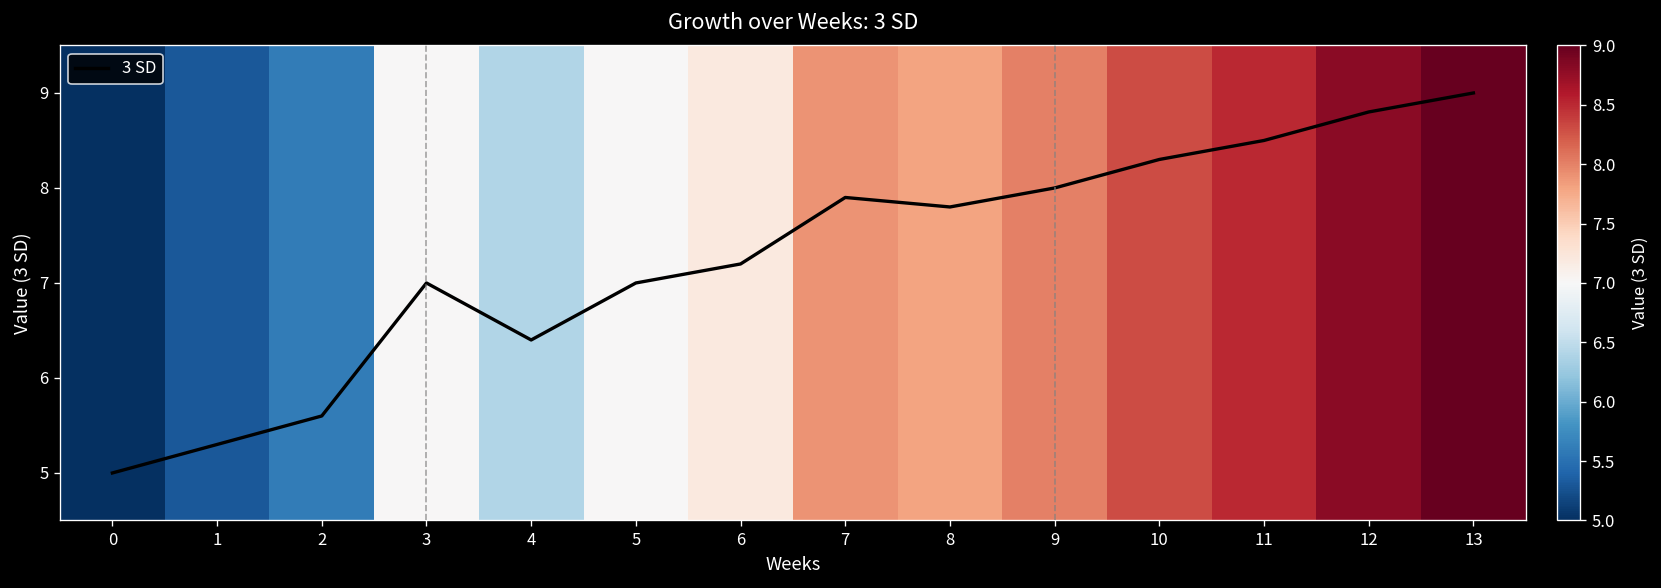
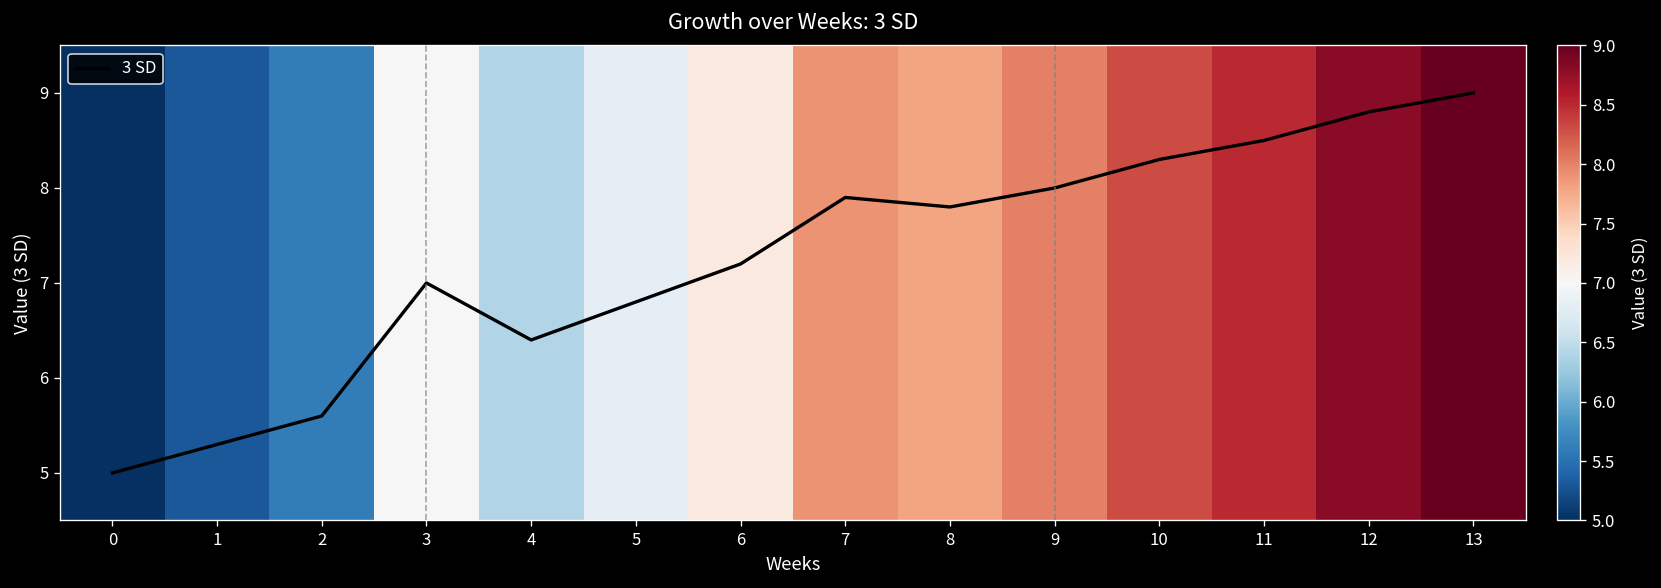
5: 7.0 -> 6.8
